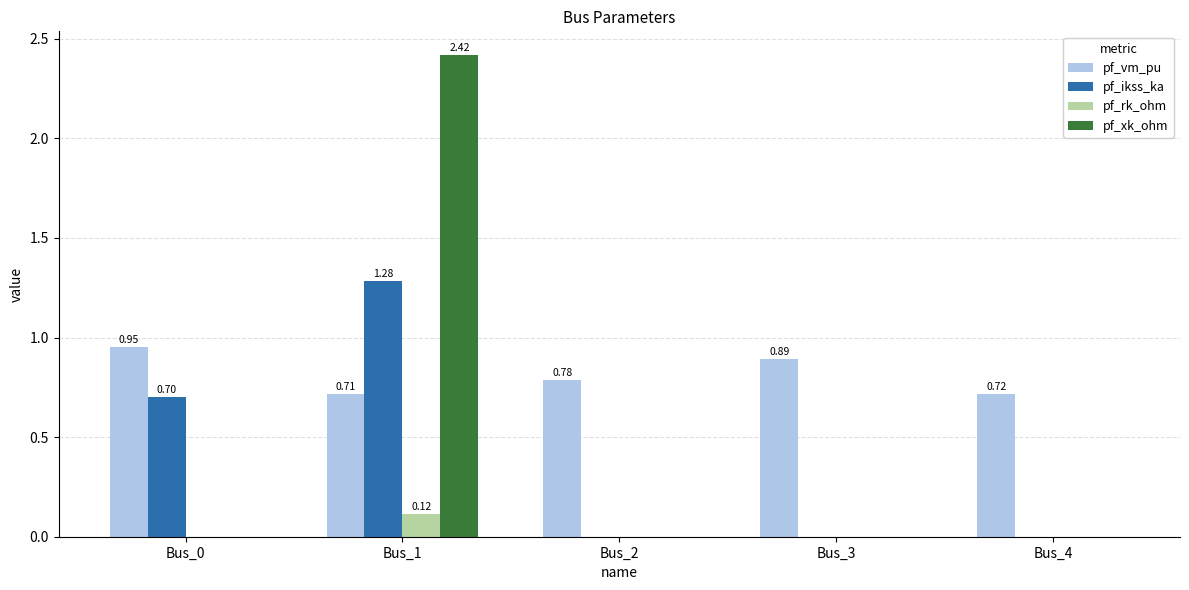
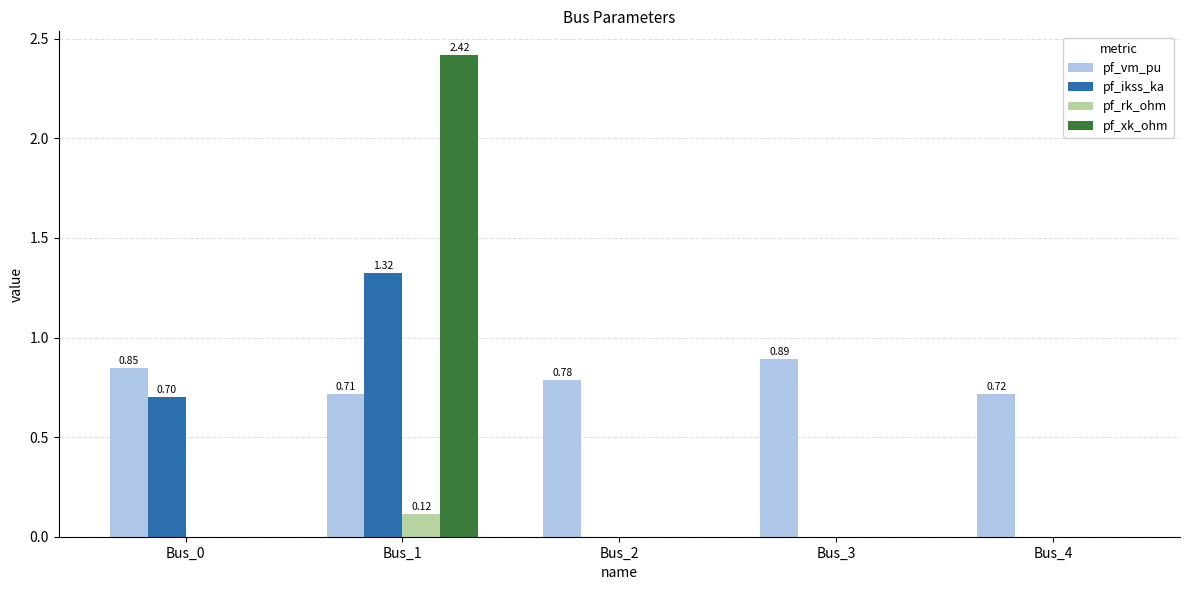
pf_vm_pu, Bus_0: 0.95 -> 0.85
pf_ikss_ka, Bus_1: 1.28 -> 1.32
